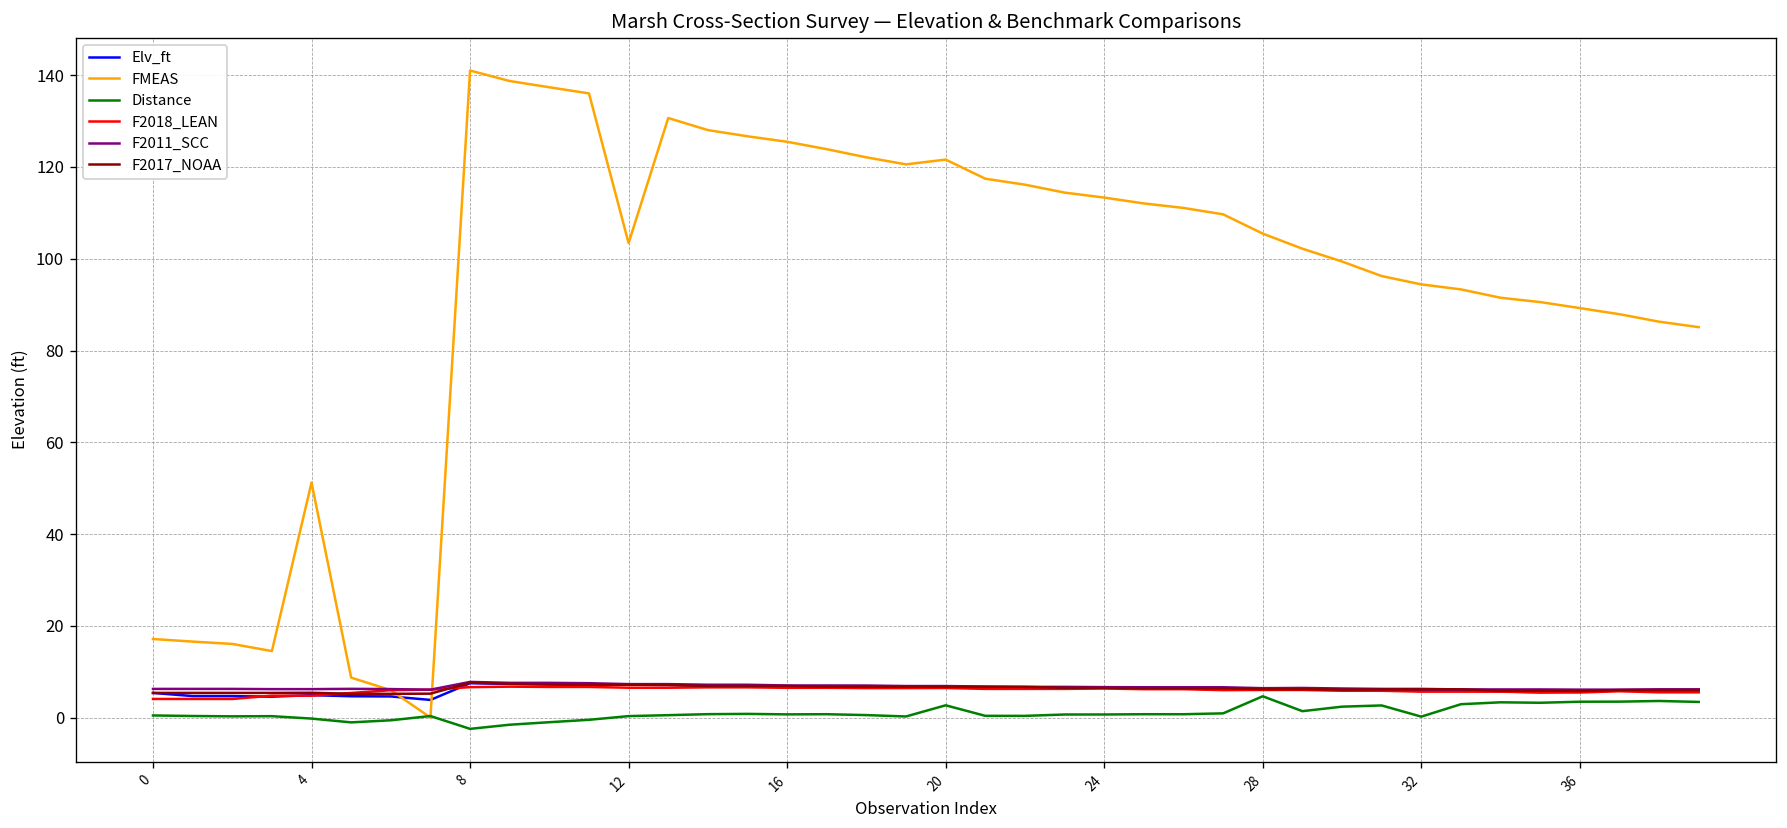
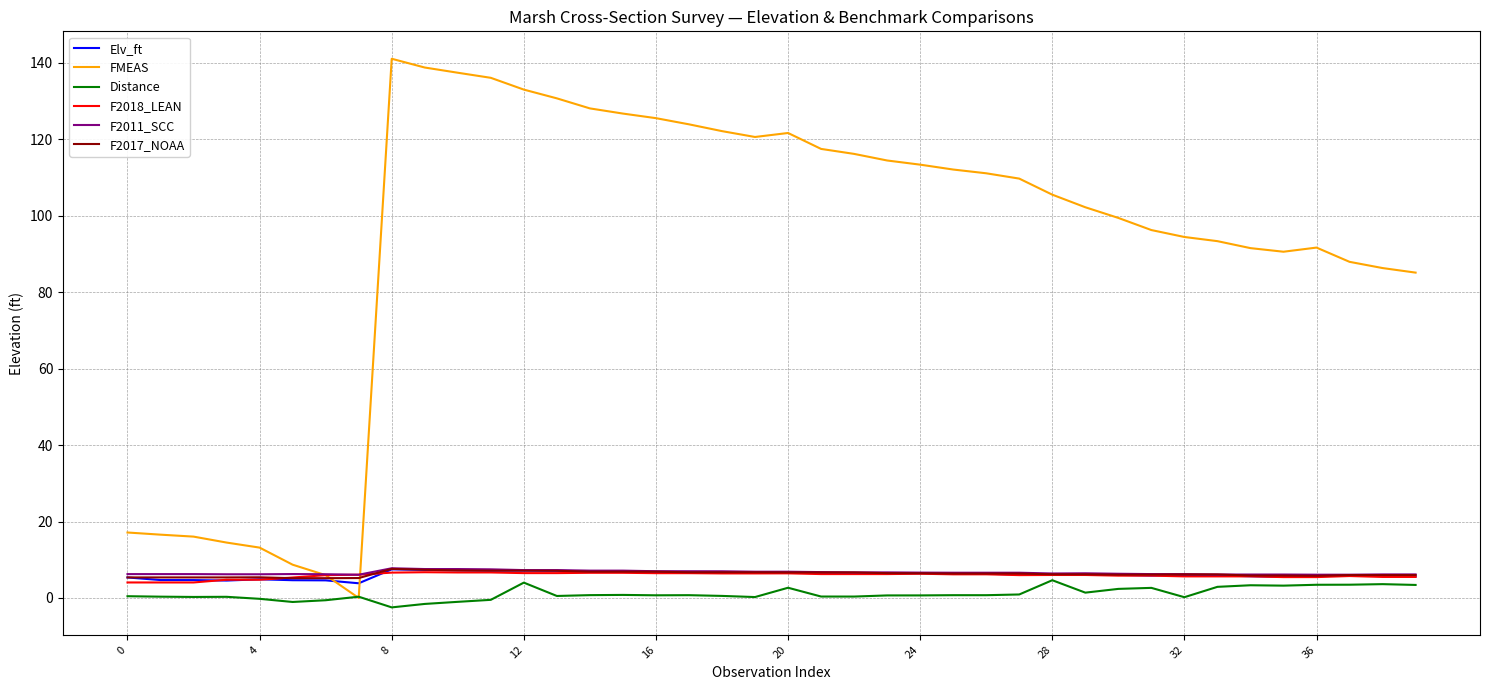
FMEAS, 4: 51 -> 13
FMEAS, 12: 103 -> 133
Distance, 12: 0 -> 4
FMEAS, 36: 89 -> 92
